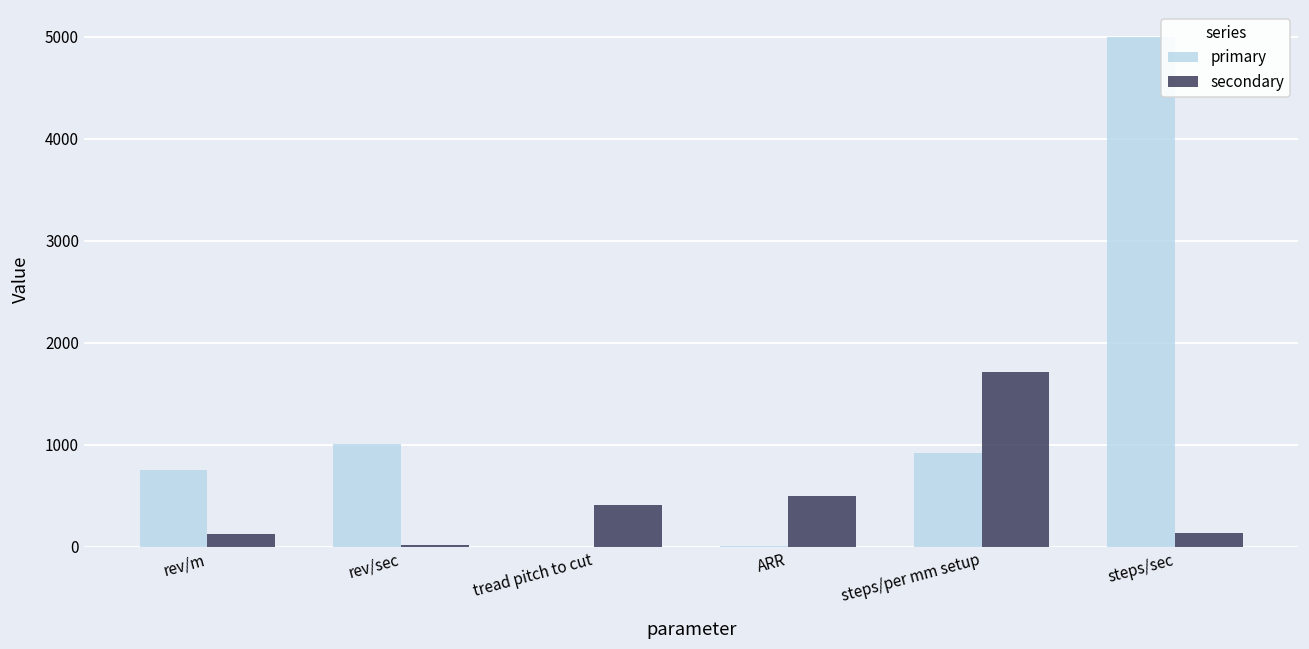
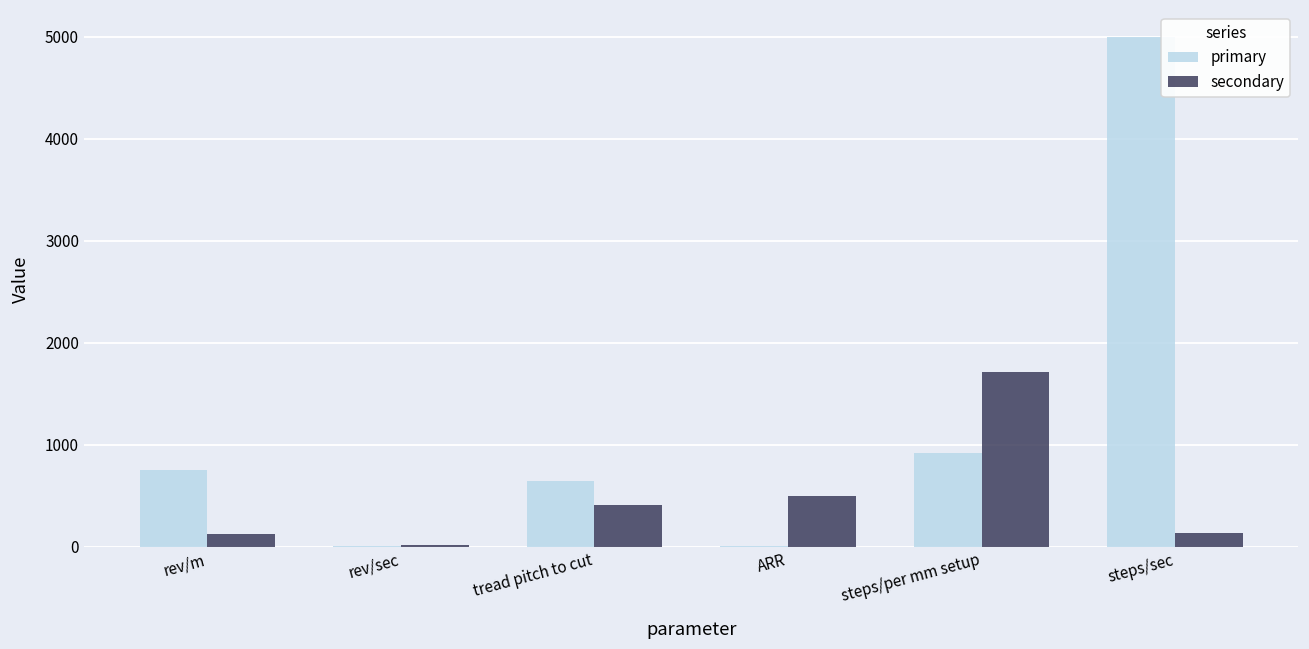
primary, rev/sec: 1000 -> 0
primary, tread pitch to cut: 0 -> 600
